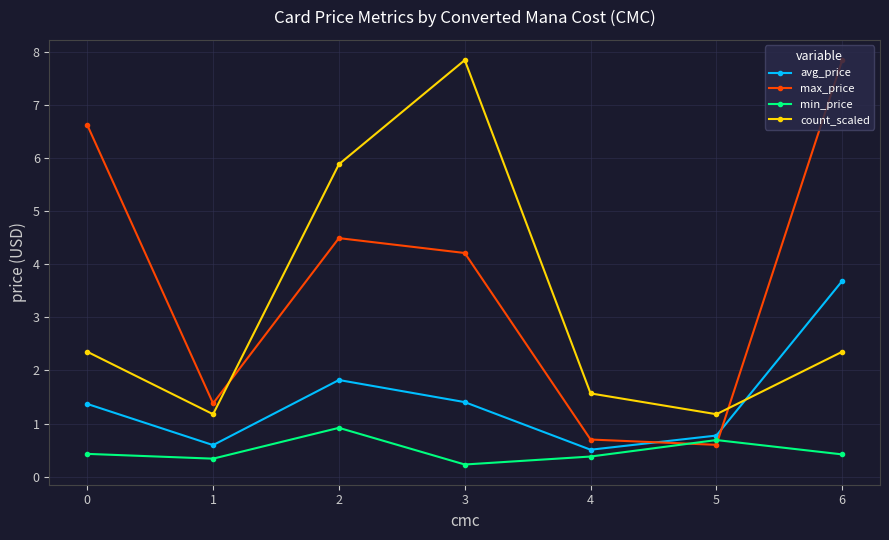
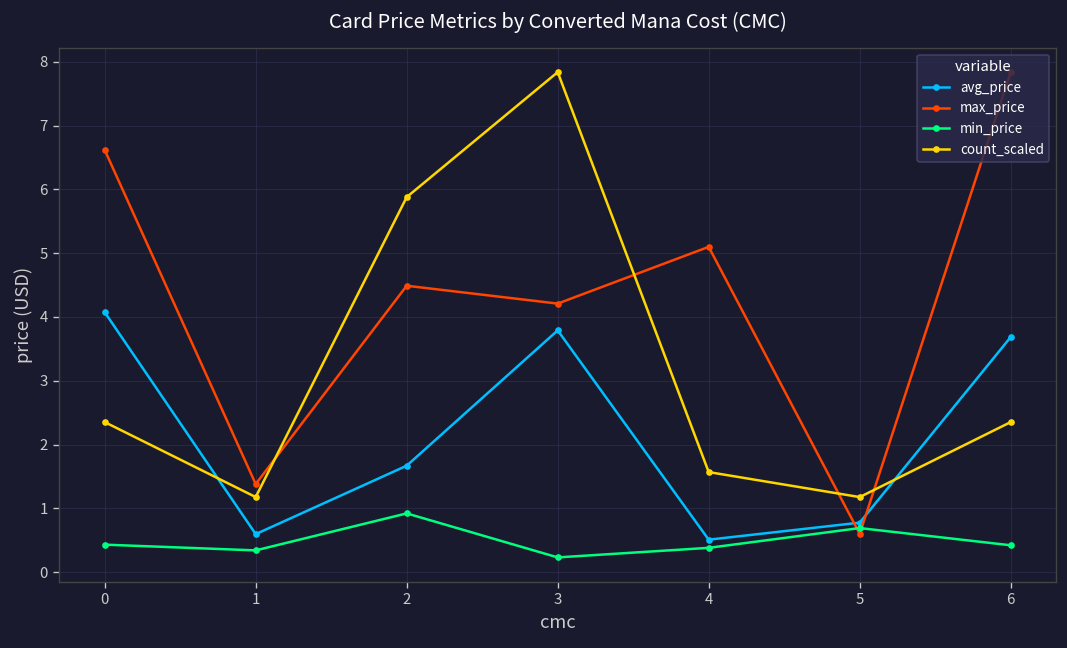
avg_price, 0: 1.4 -> 4.1
avg_price, 2: 1.8 -> 1.7
avg_price, 3: 1.4 -> 3.8
max_price, 4: 0.7 -> 5.1
